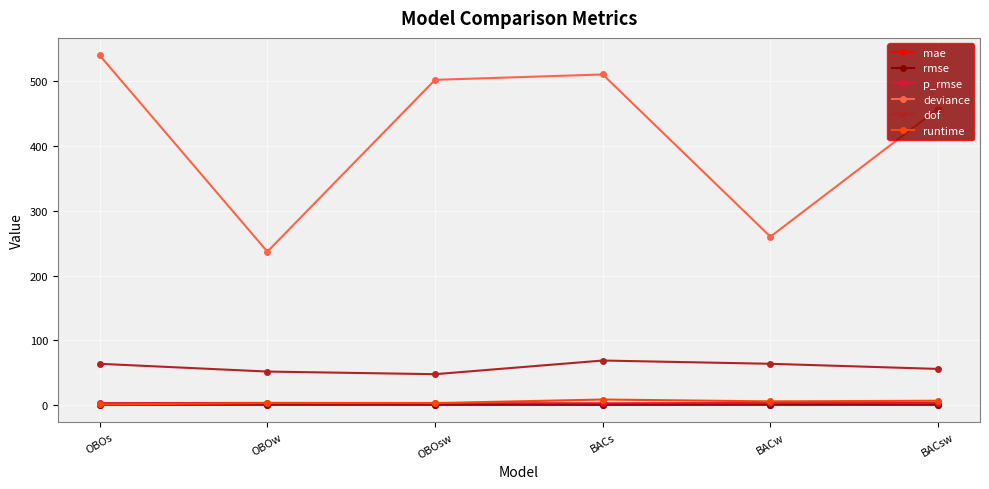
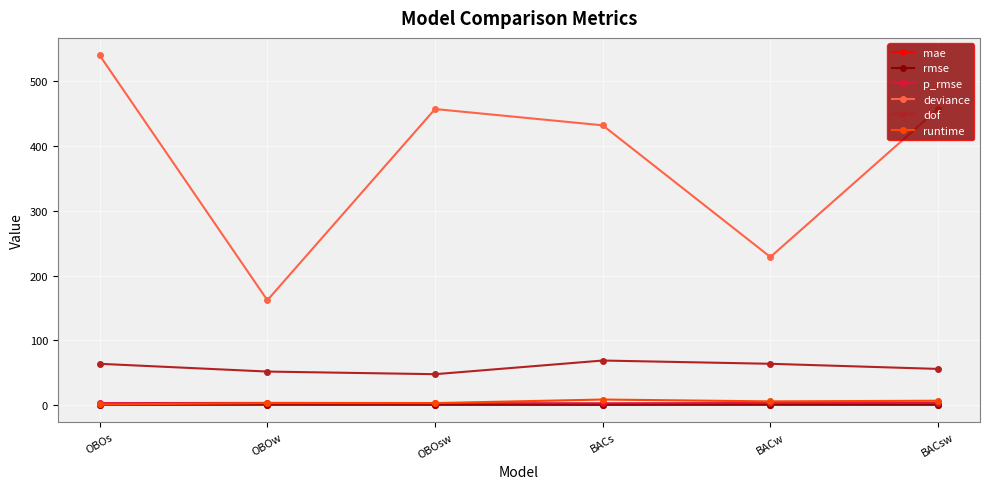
deviance, OBOw: 240 -> 160
deviance, OBOsw: 500 -> 460
deviance, BACs: 510 -> 430
deviance, BACw: 260 -> 230
